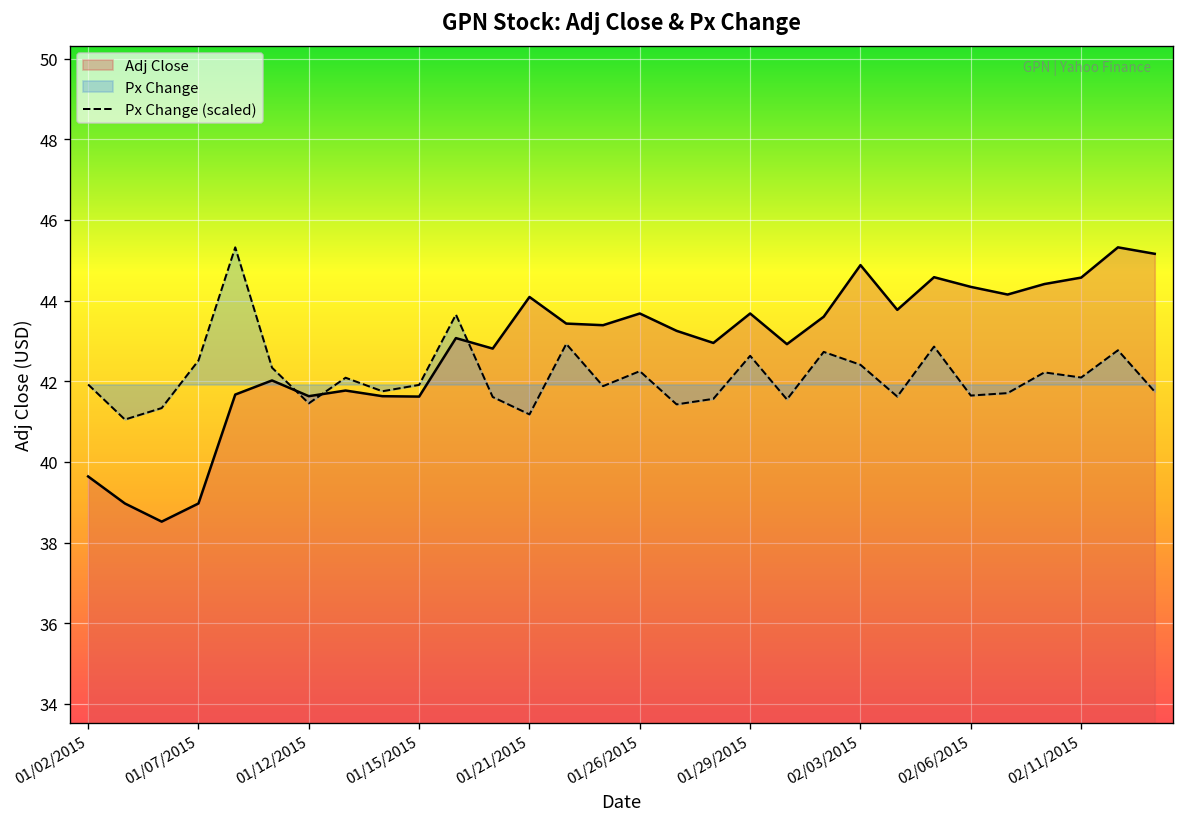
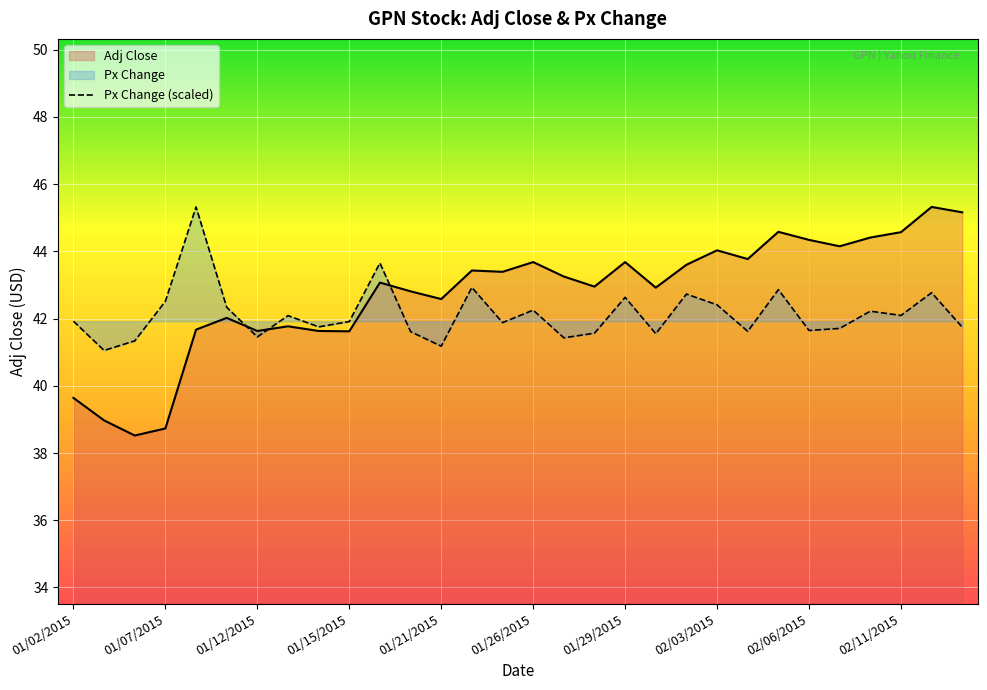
Adj Close, 01/07/2015: 39.0 -> 38.7
Adj Close, 01/21/2015: 44.1 -> 42.6
Adj Close, 02/03/2015: 44.9 -> 44.0
